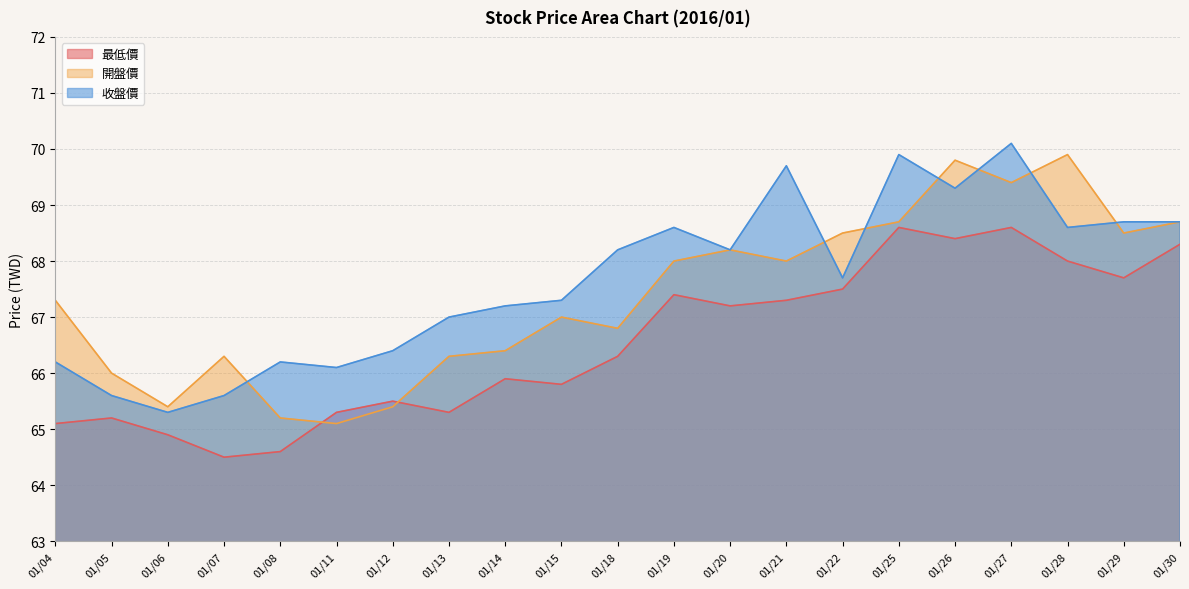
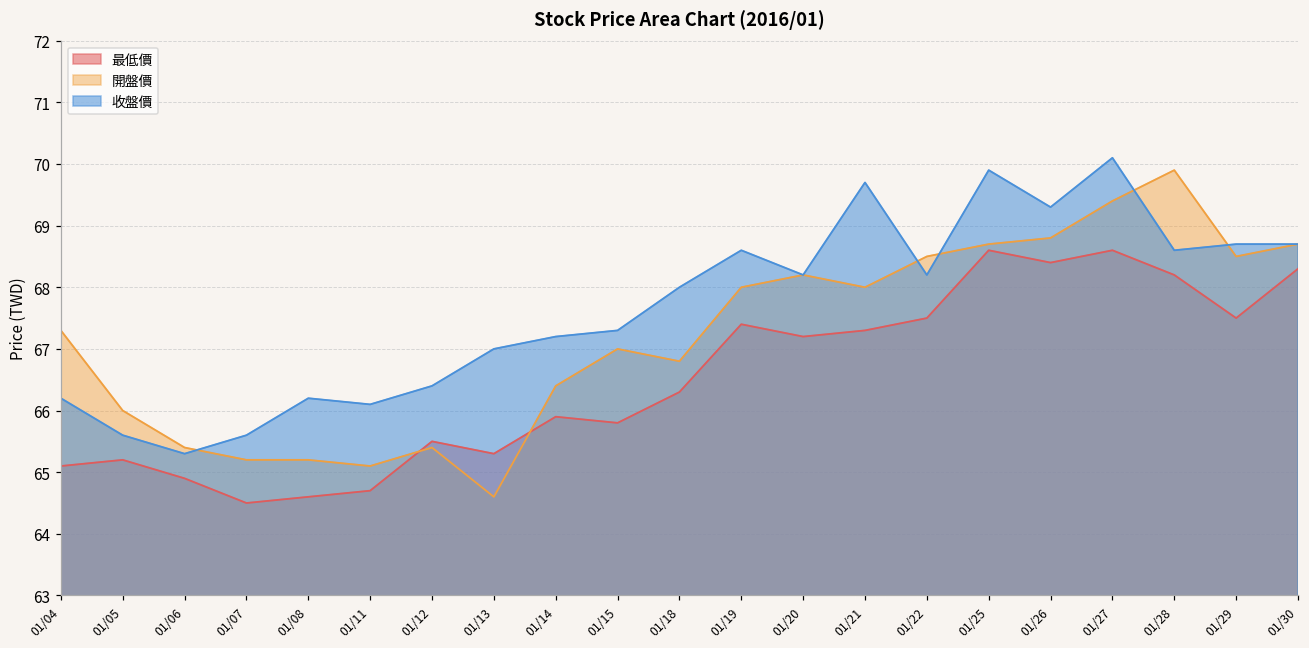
開盤價, 01/07: 66.3 -> 65.2
最低價, 01/11: 65.3 -> 64.7
開盤價, 01/13: 66.3 -> 64.6
收盤價, 01/18: 68.2 -> 68.0
收盤價, 01/22: 67.7 -> 68.2
開盤價, 01/26: 69.8 -> 68.8
最低價, 01/28: 68.0 -> 68.2
最低價, 01/29: 67.7 -> 67.5
